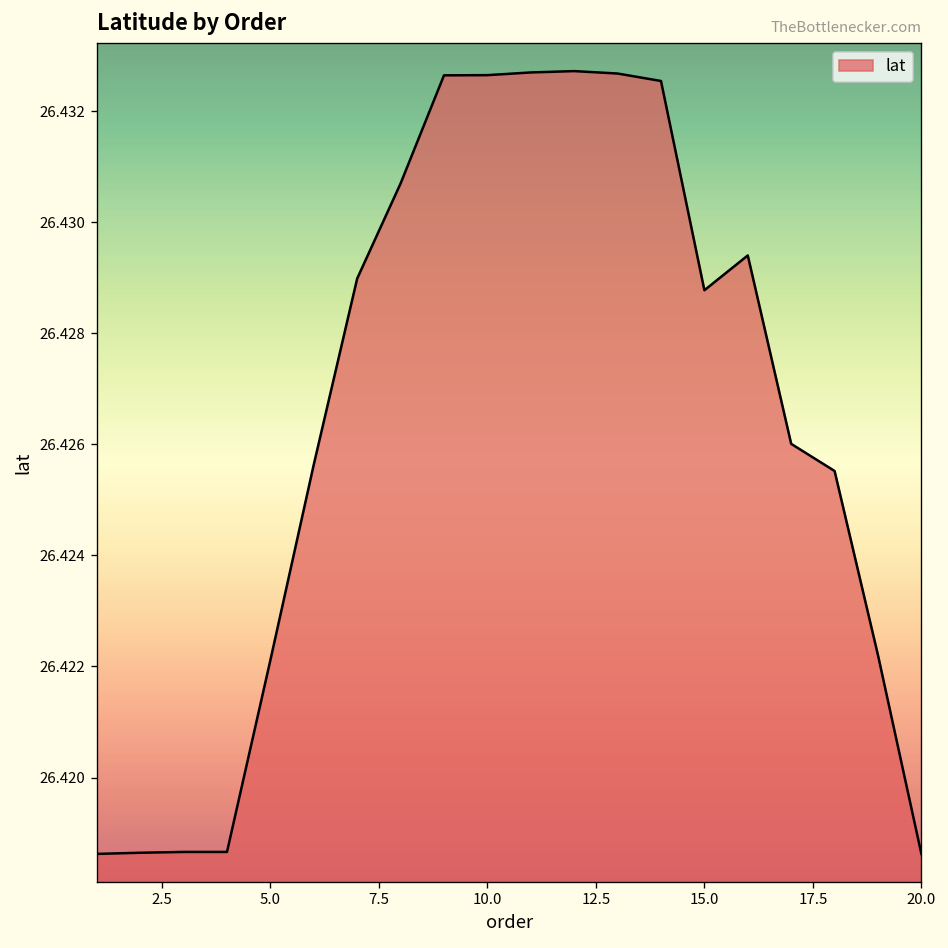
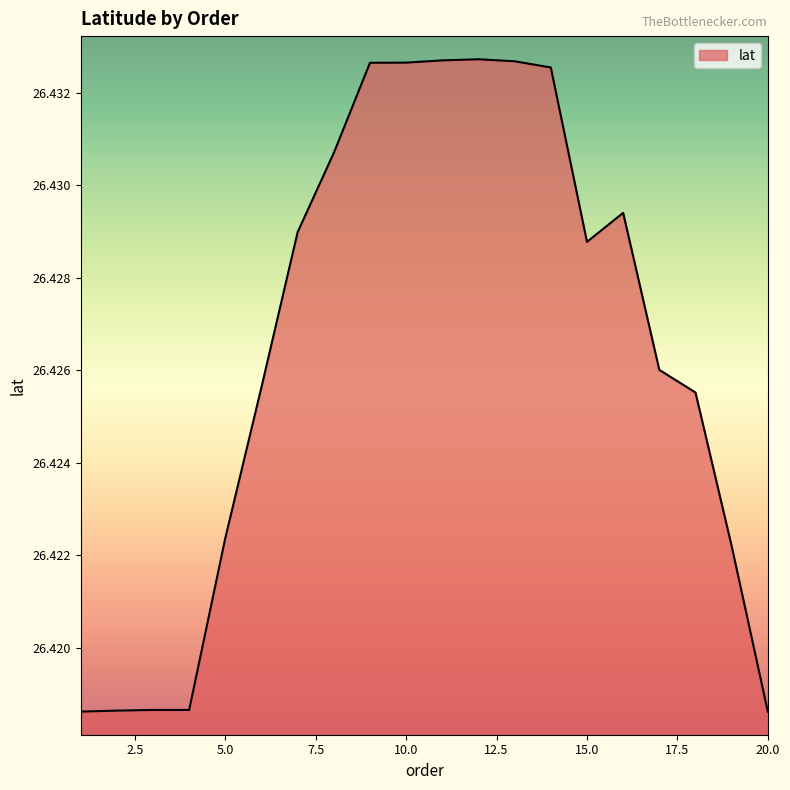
5.0: 26.4221 -> 26.4224
